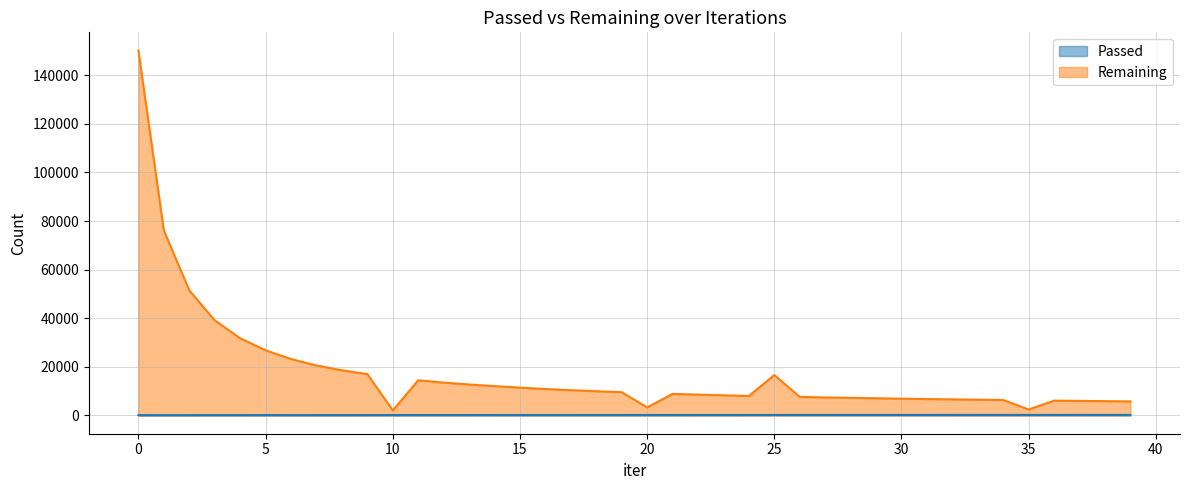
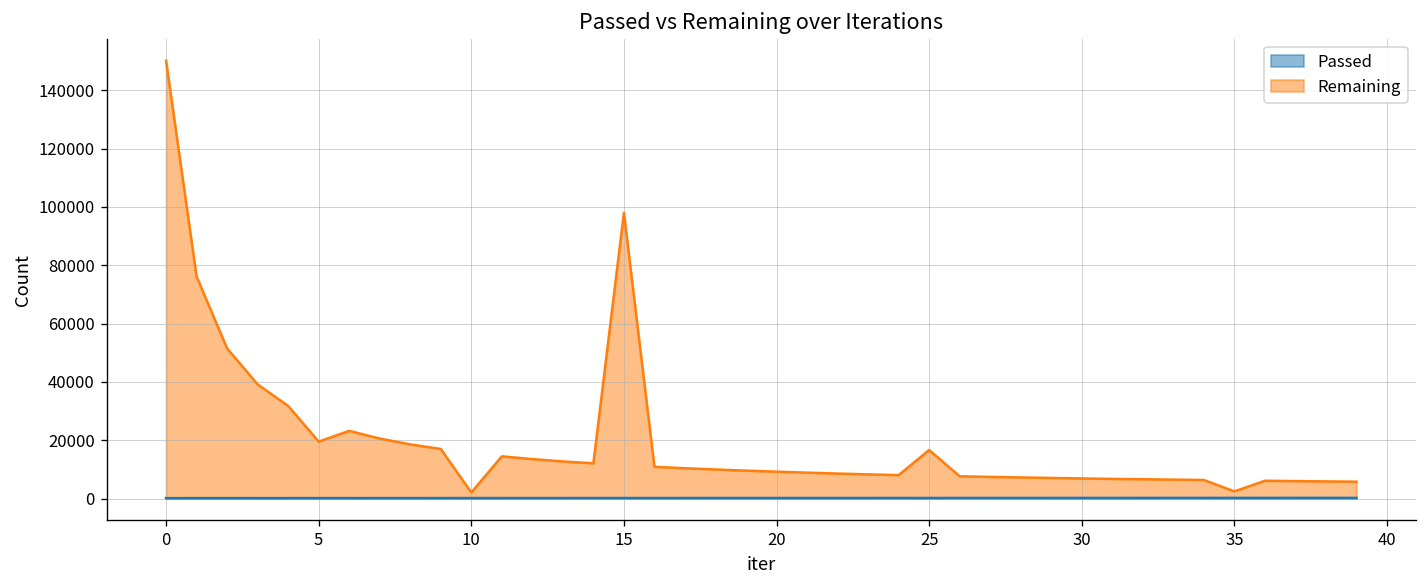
Remaining, 5: 27000 -> 20000
Remaining, 15: 11000 -> 98000
Remaining, 20: 3000 -> 9000
